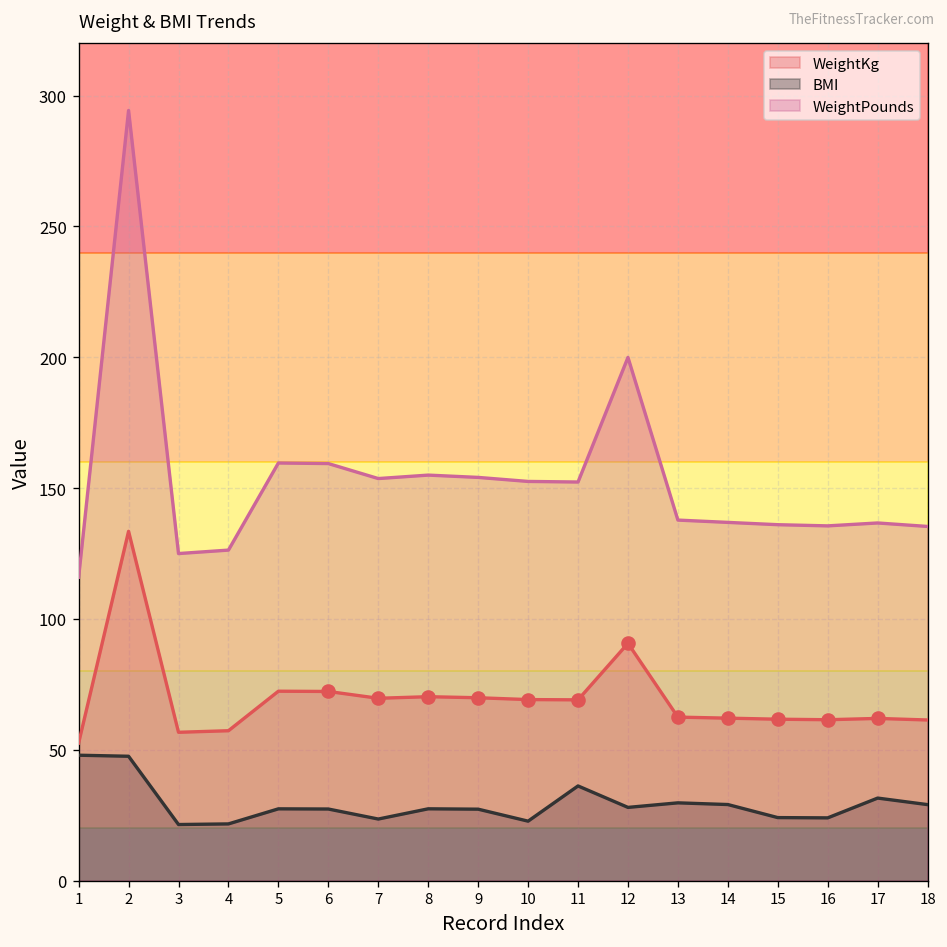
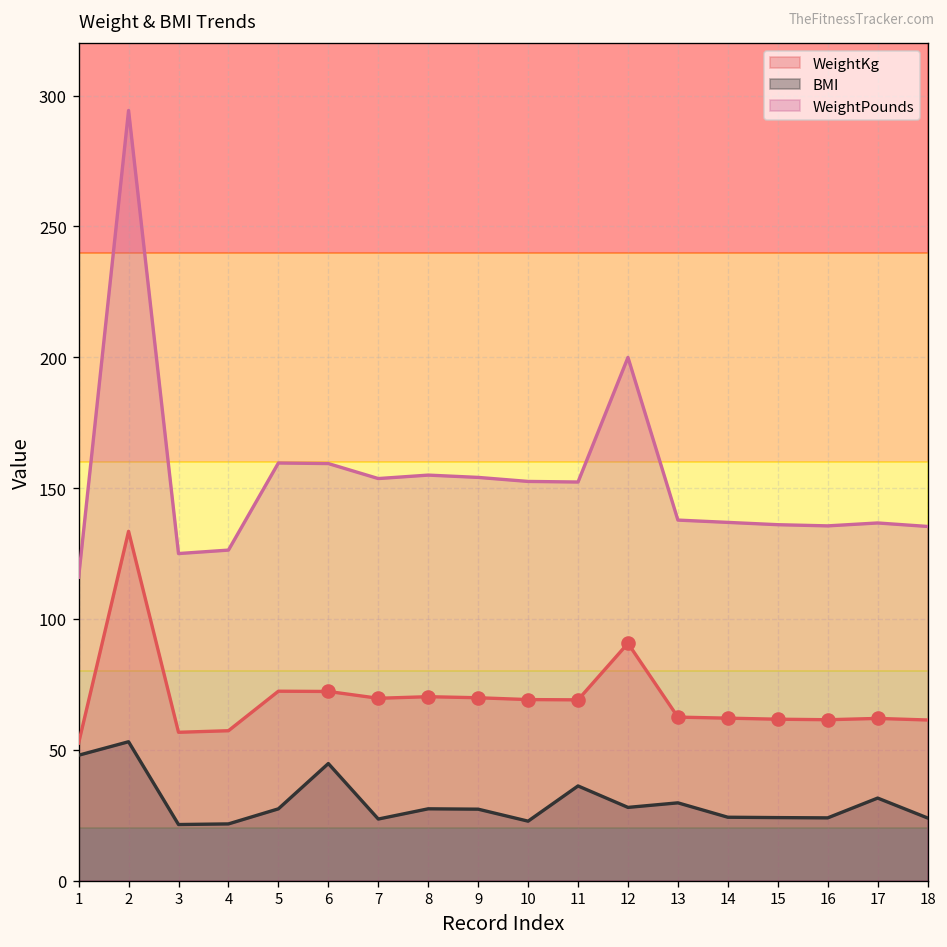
BMI, 2: 48 -> 53
BMI, 6: 27 -> 45
BMI, 14: 29 -> 24
BMI, 18: 29 -> 24
